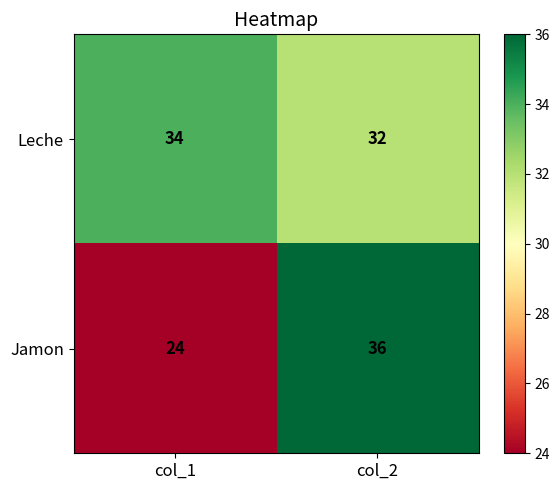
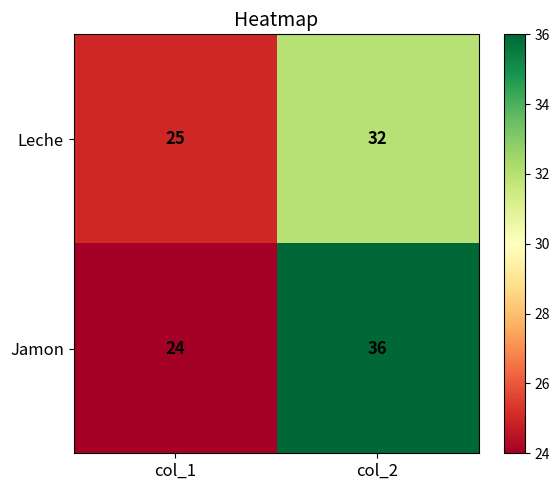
Leche, col_1: 34 -> 25
